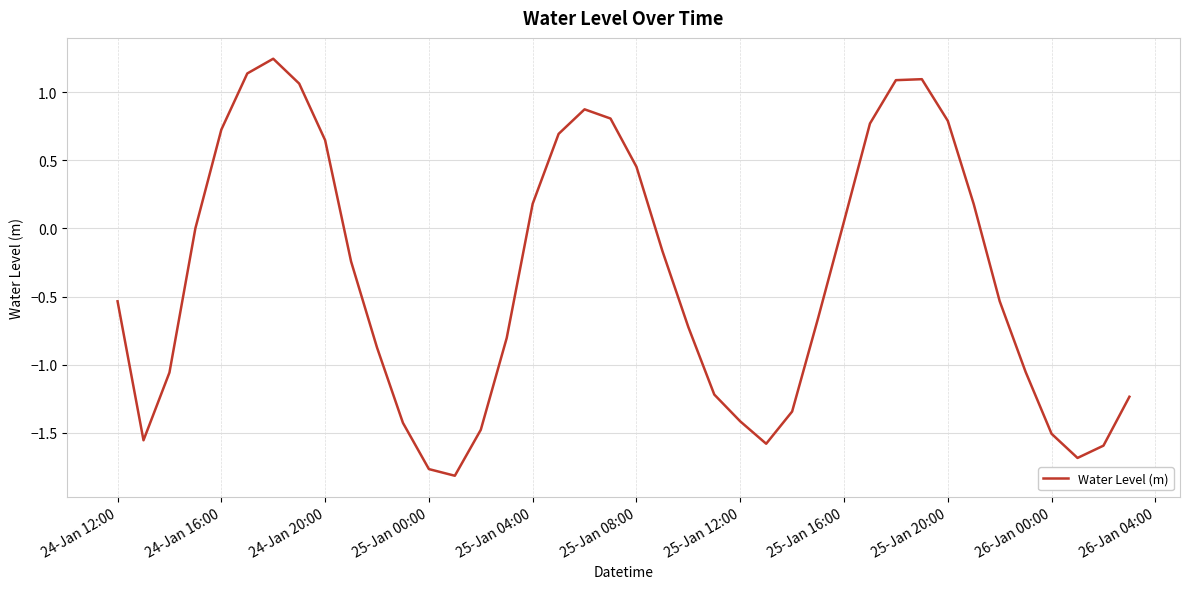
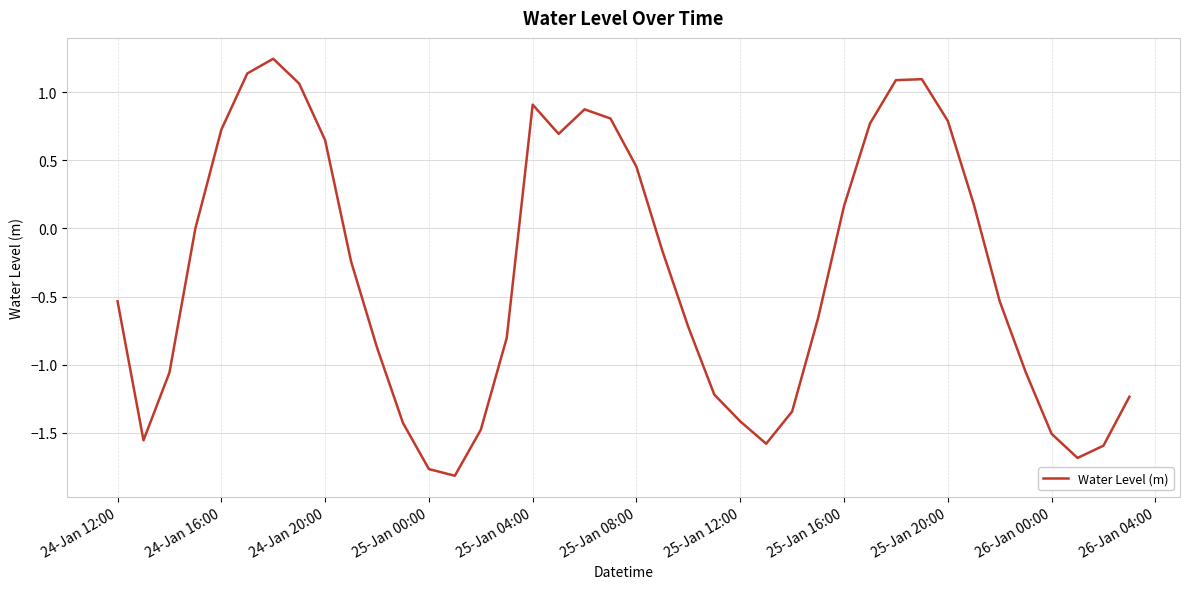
25-Jan 04:00: 0.18 -> 0.91
25-Jan 16:00: 0.05 -> 0.16
